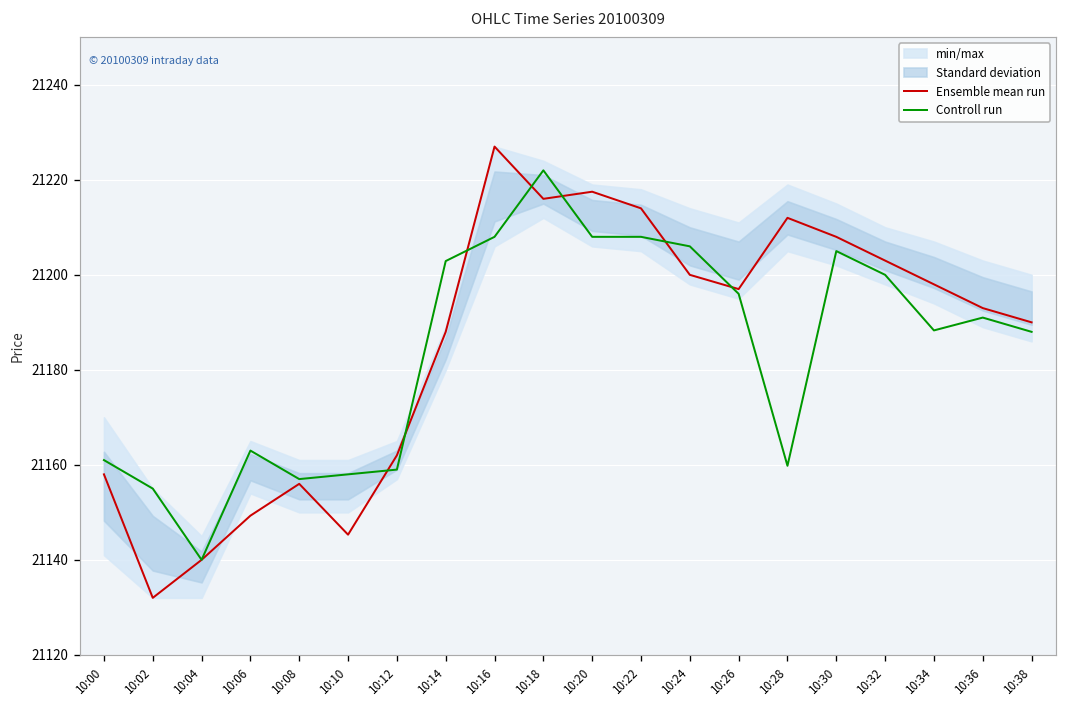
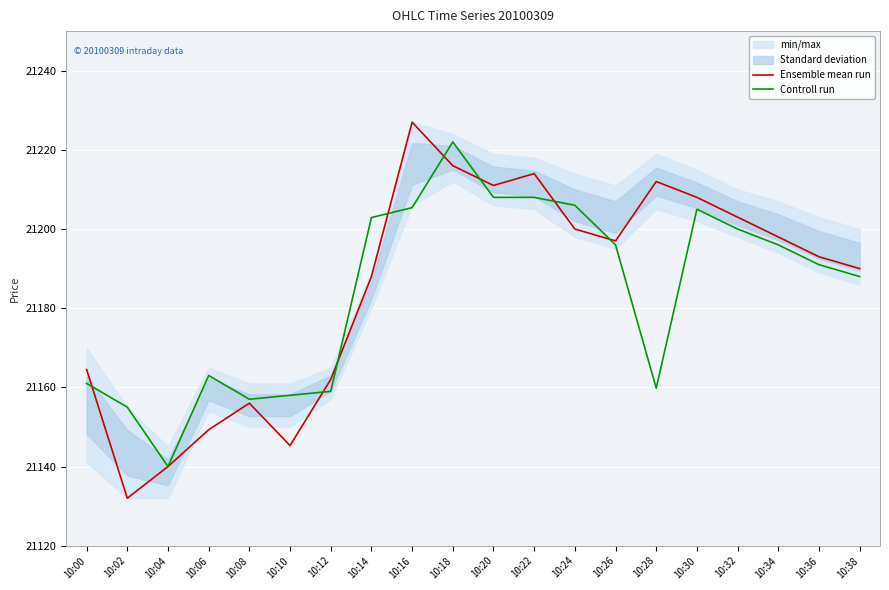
Ensemble mean run, 10:00: 21158 -> 21165
Controll run, 10:16: 21208 -> 21205
Ensemble mean run, 10:20: 21218 -> 21211
Controll run, 10:34: 21188 -> 21196
